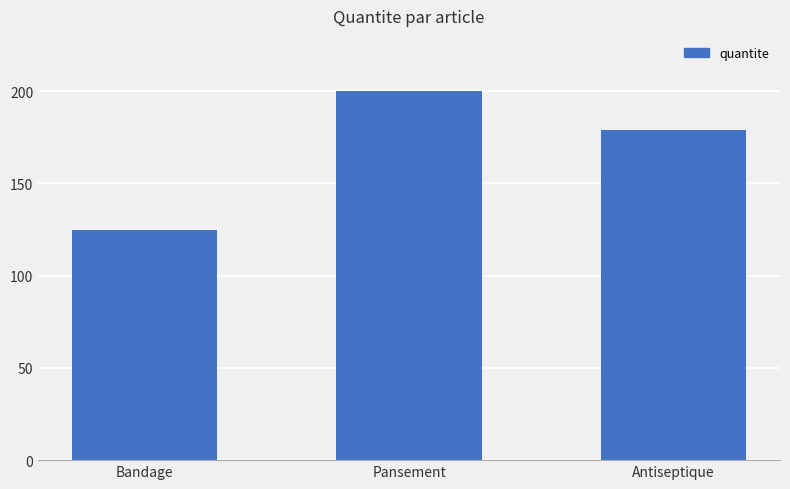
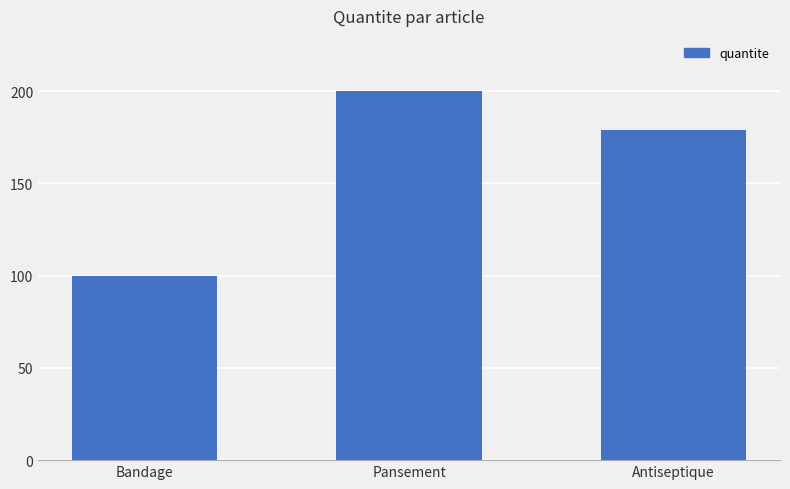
Bandage: 125 -> 100
